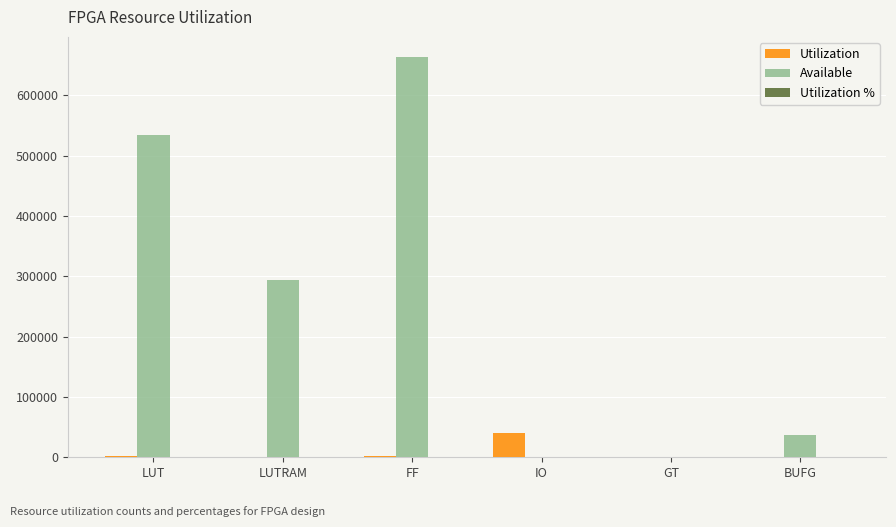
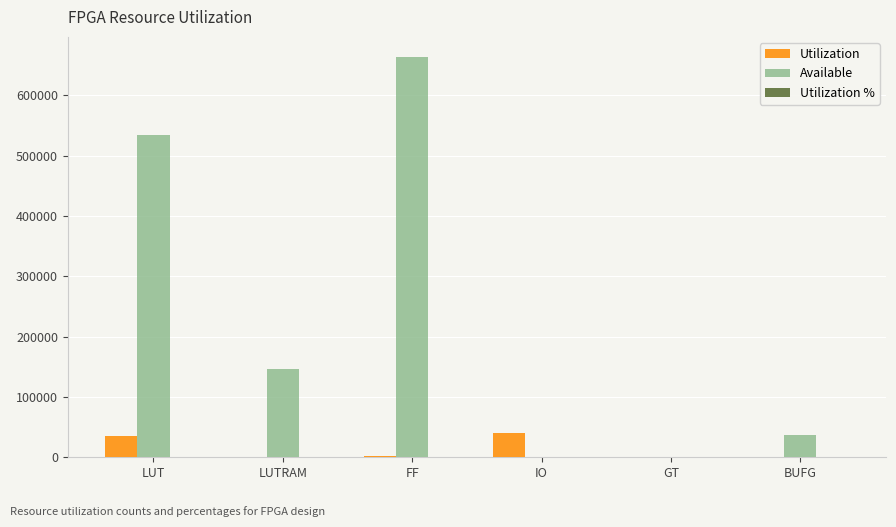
Utilization, LUT: 0 -> 40000
Available, LUTRAM: 290000 -> 150000
